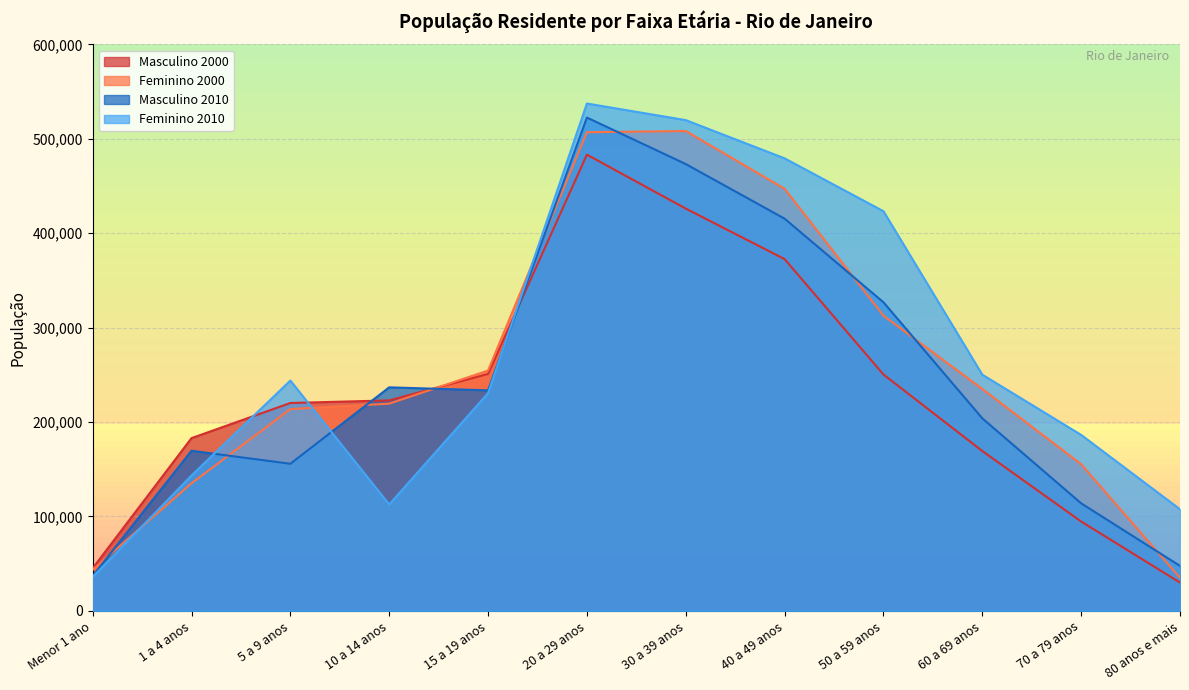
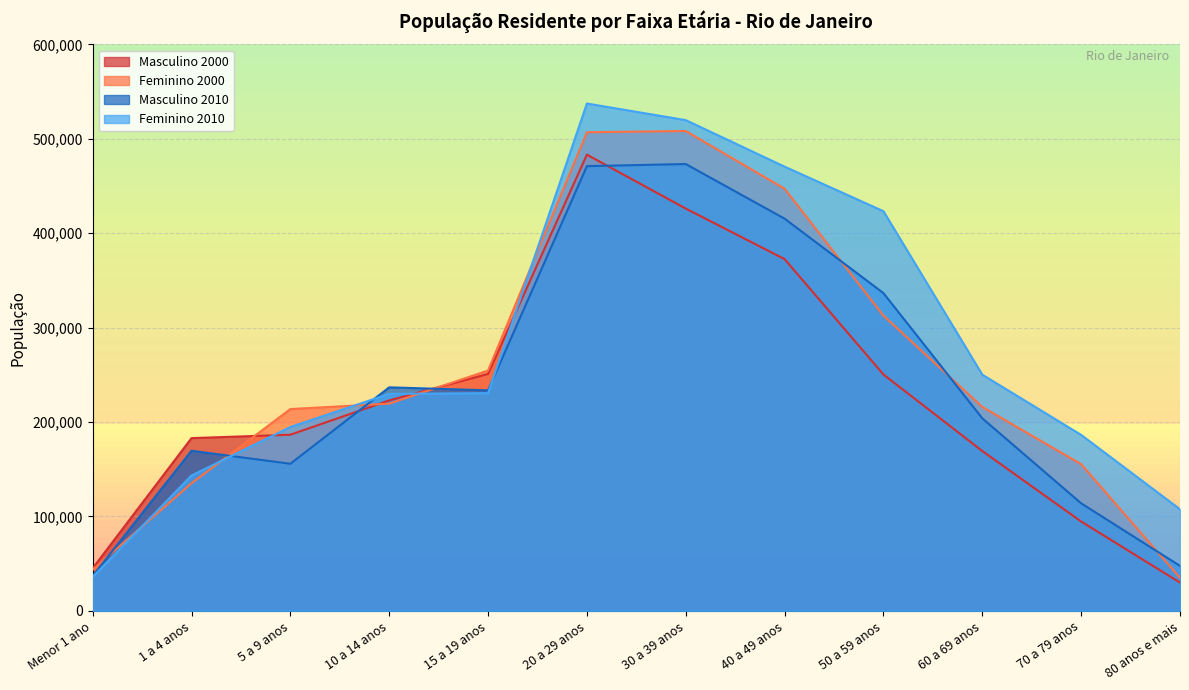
Masculino 2000, 5 a 9 anos: 220,000 -> 190,000
Feminino 2010, 5 a 9 anos: 240,000 -> 190,000
Feminino 2010, 10 a 14 anos: 110,000 -> 230,000
Masculino 2010, 20 a 29 anos: 520,000 -> 470,000
Feminino 2010, 40 a 49 anos: 480,000 -> 470,000
Masculino 2010, 50 a 59 anos: 330,000 -> 340,000
Feminino 2000, 60 a 69 anos: 230,000 -> 220,000
